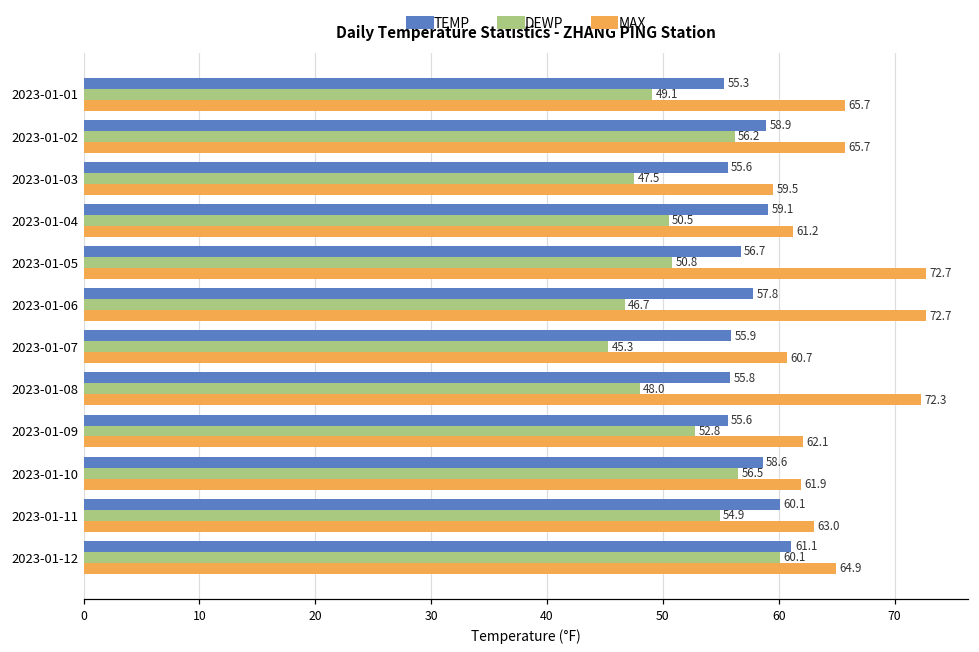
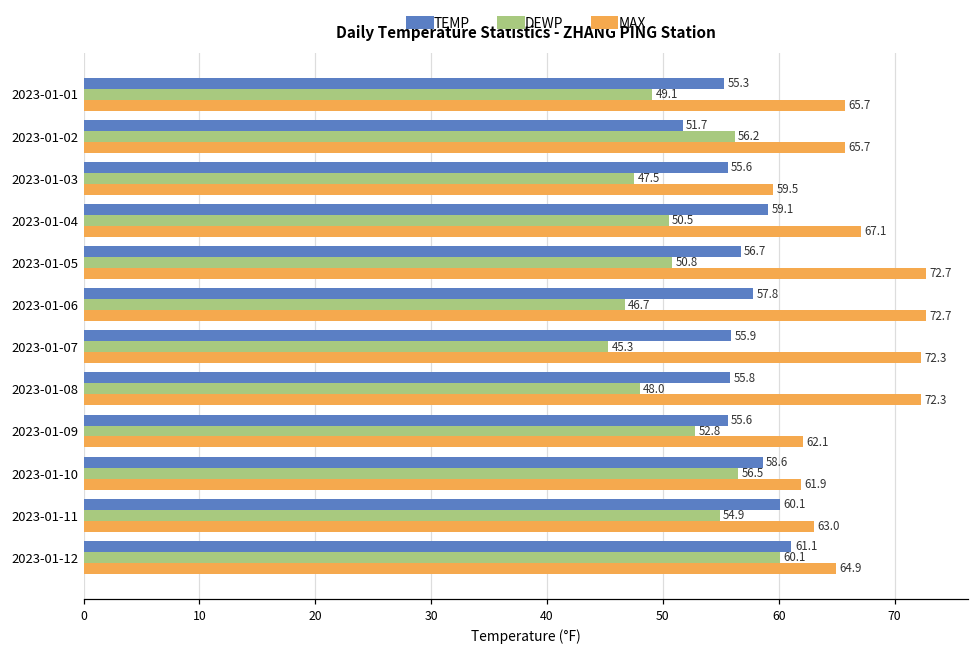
TEMP, 2023-01-02: 58.9 -> 51.7
MAX, 2023-01-04: 61.2 -> 67.1
MAX, 2023-01-07: 60.7 -> 72.3
